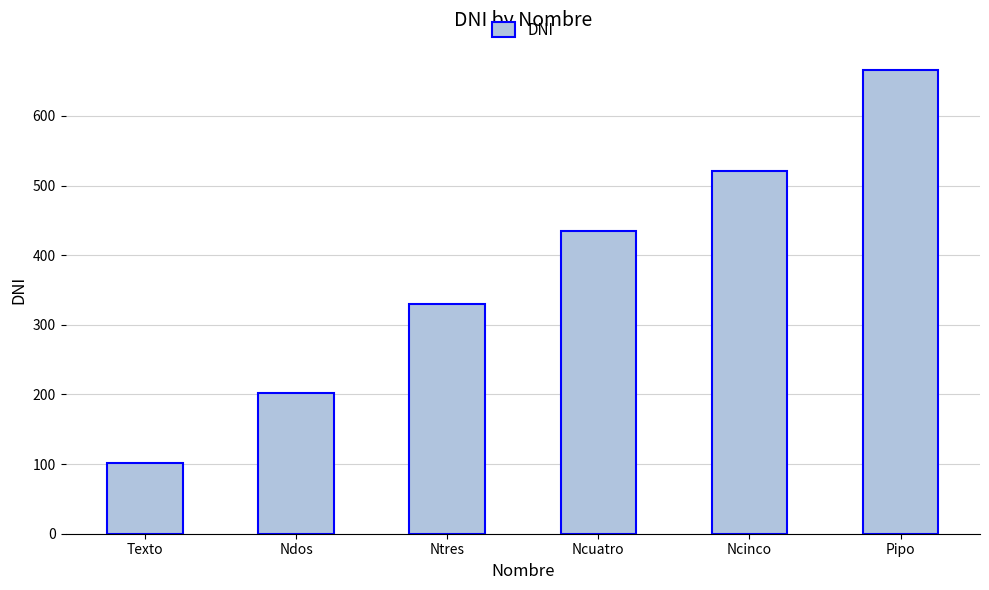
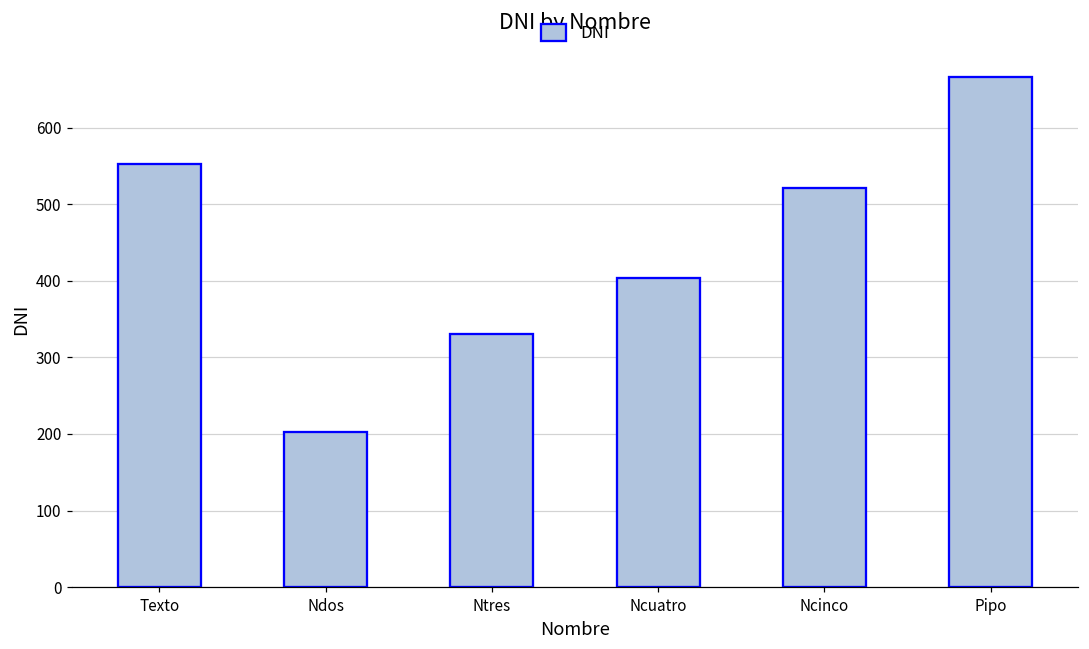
Texto: 100 -> 550
Ncuatro: 440 -> 400
